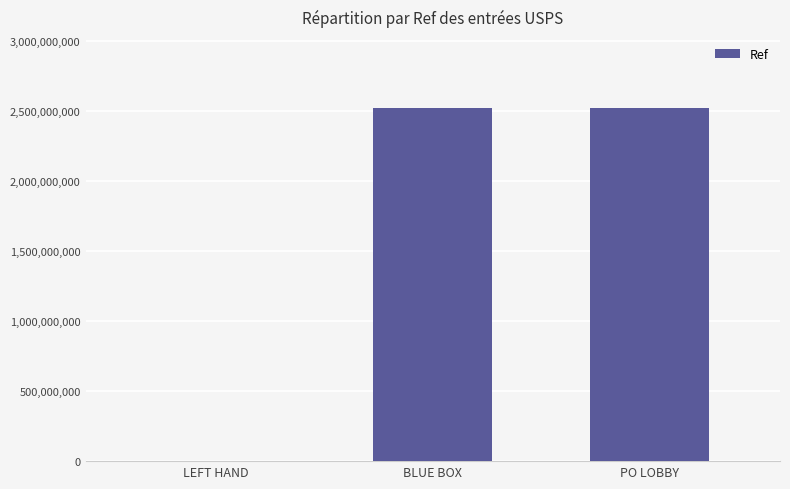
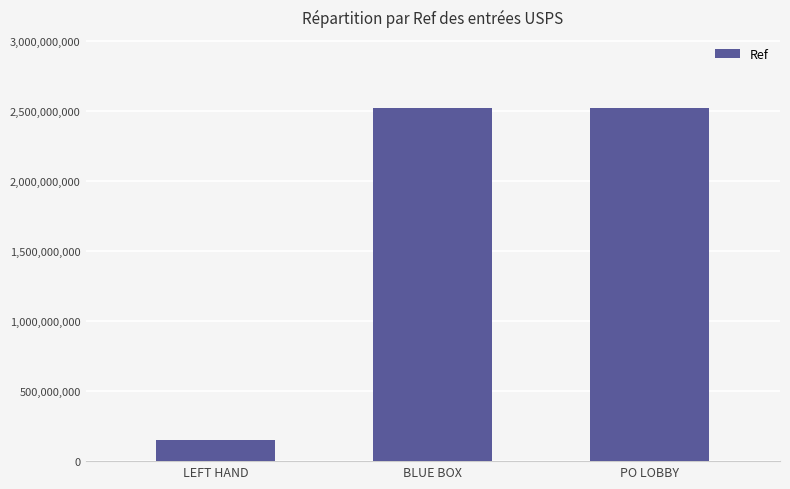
LEFT HAND: 0 -> 150,000,000
